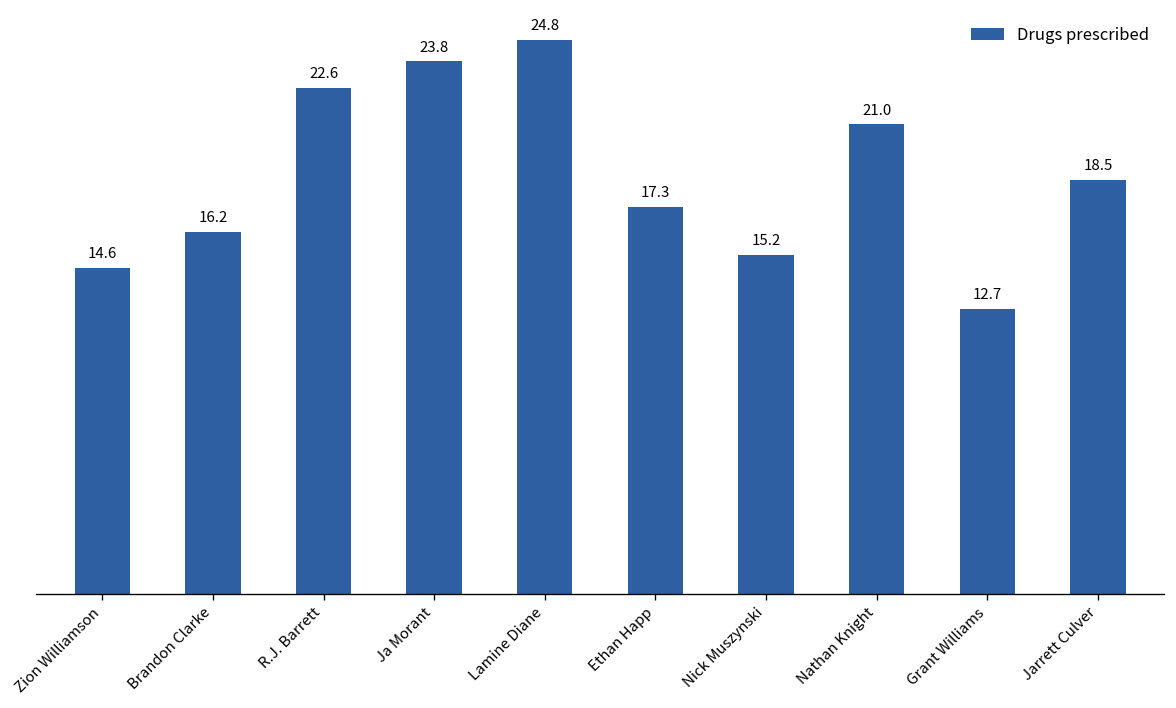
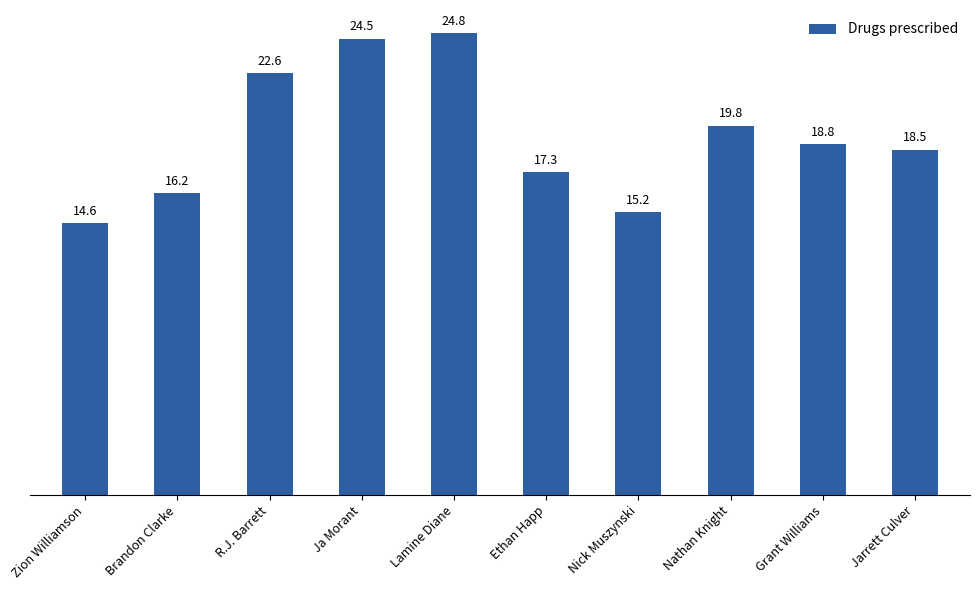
Ja Morant: 23.8 -> 24.5
Nathan Knight: 21.0 -> 19.8
Grant Williams: 12.7 -> 18.8
